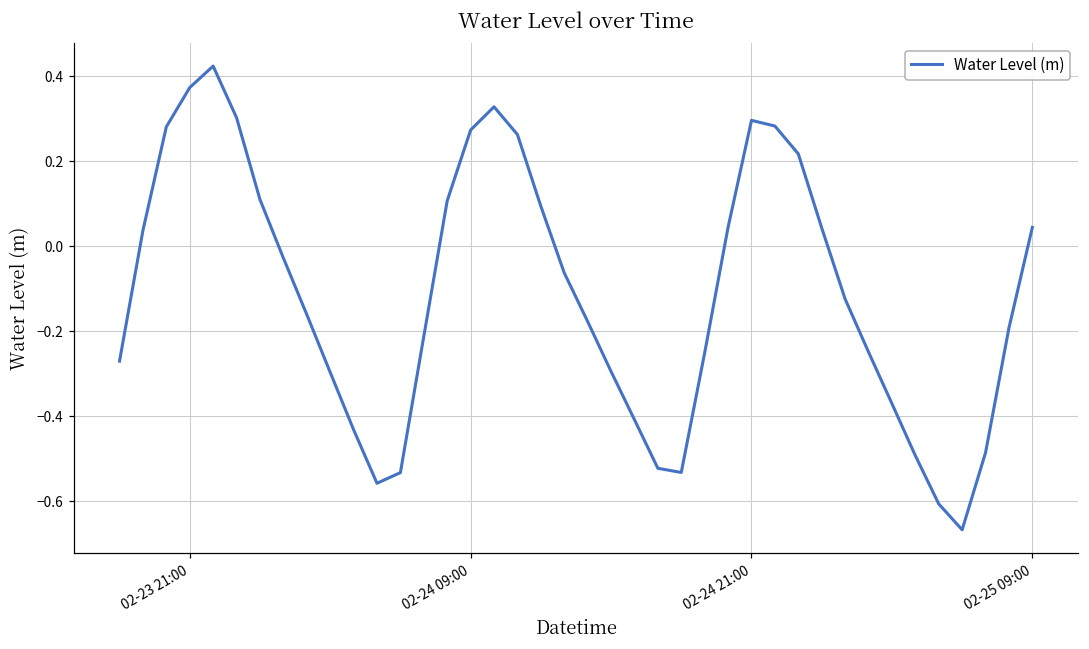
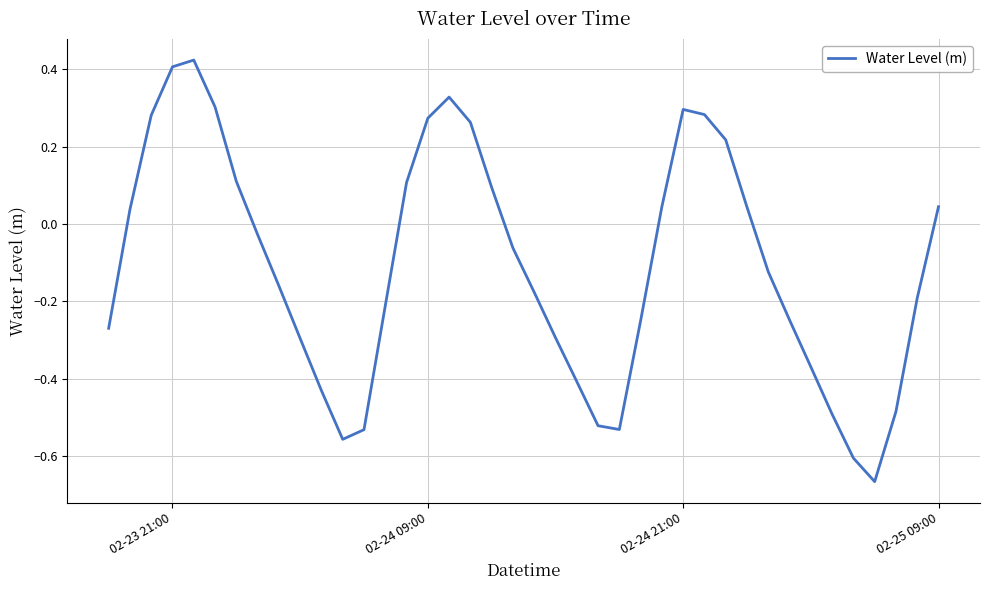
02-23 21:00: 0.37 -> 0.41
